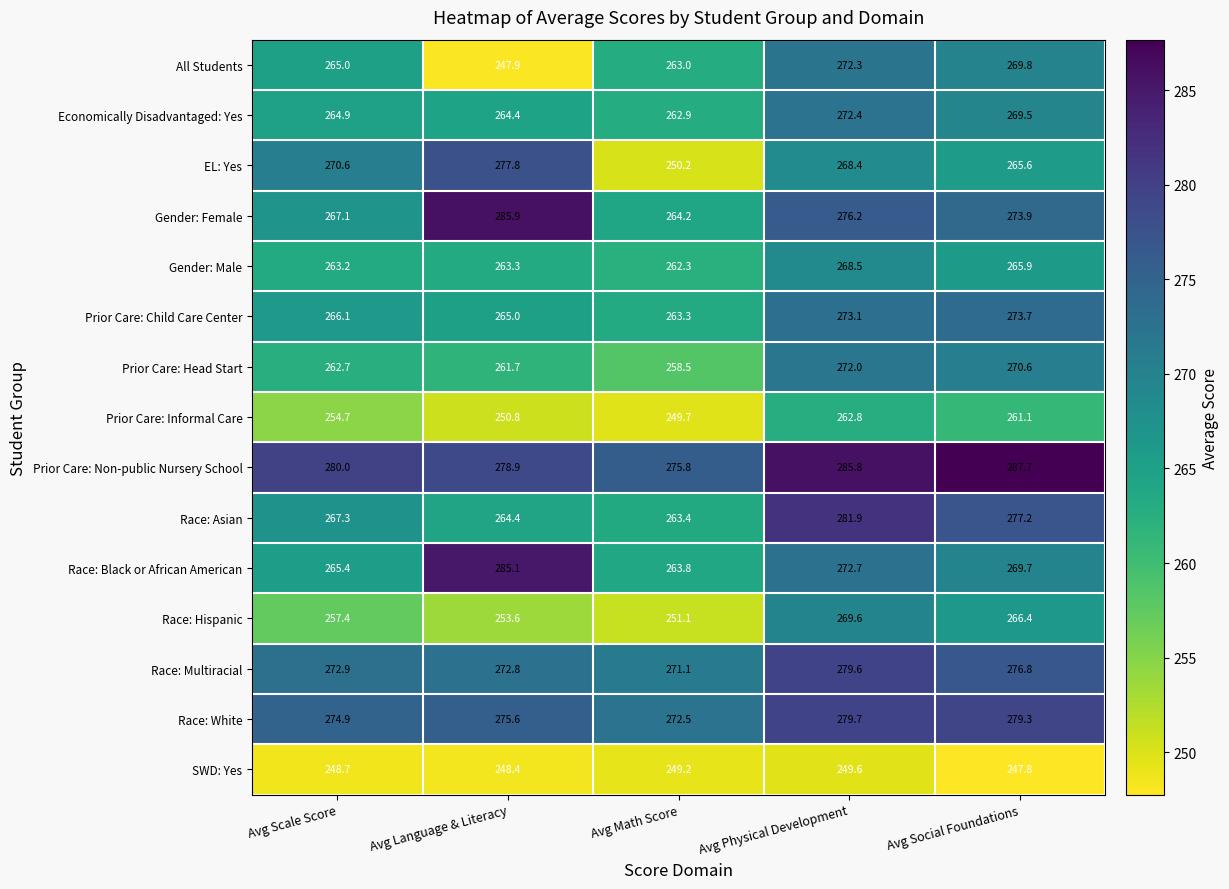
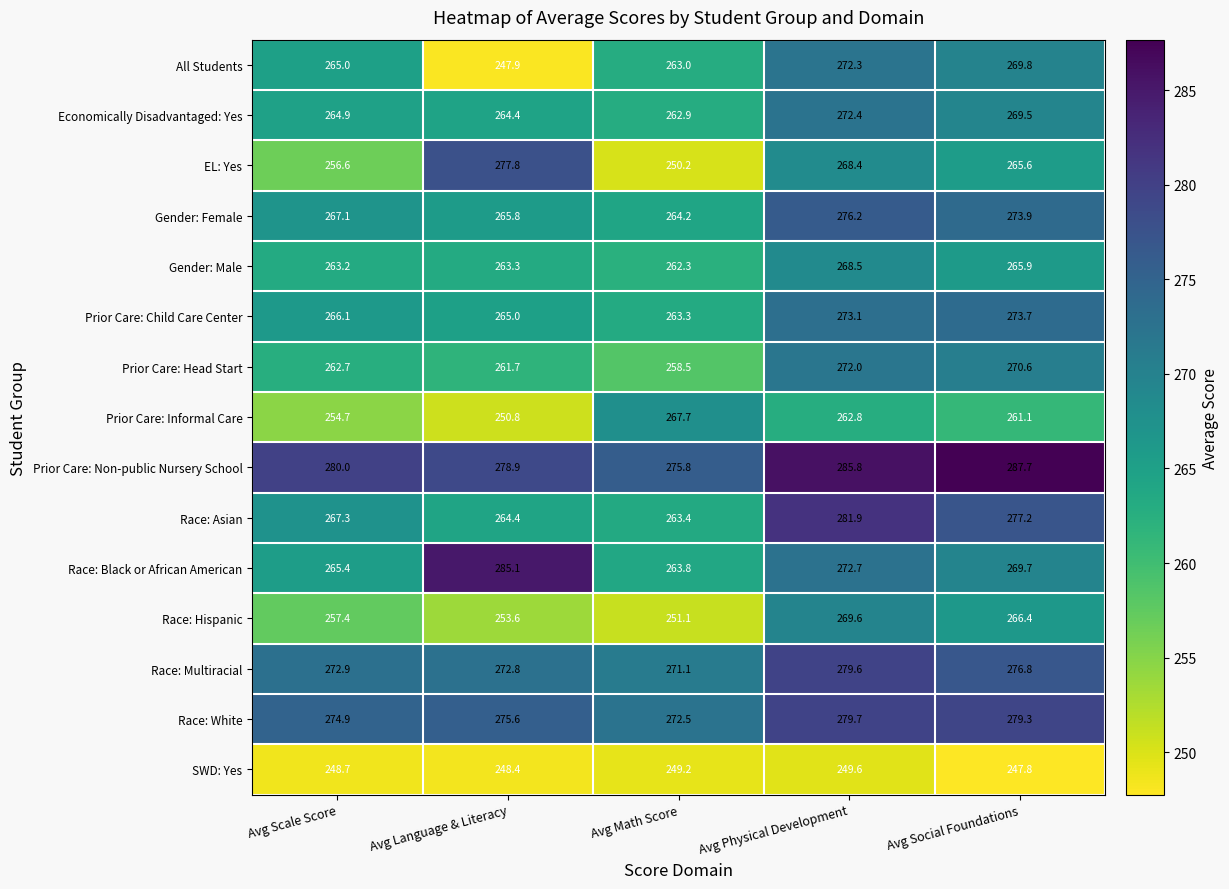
EL: Yes, Avg Scale Score: 270.6 -> 256.6
Gender: Female, Avg Language & Literacy: 285.9 -> 265.8
Prior Care: Informal Care, Avg Math Score: 249.7 -> 267.7
